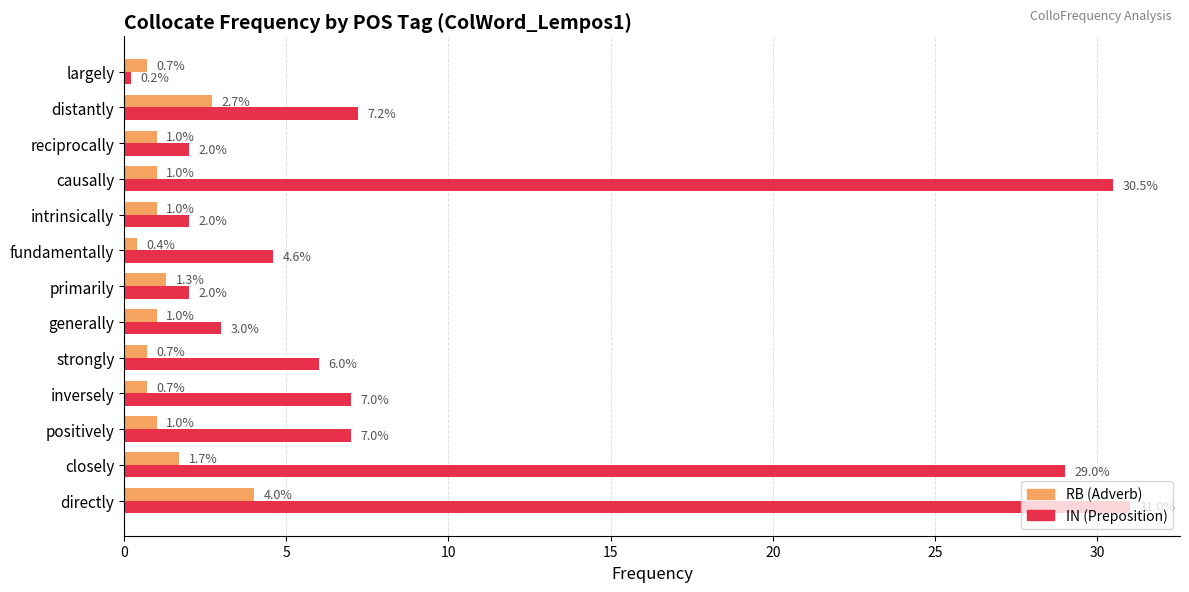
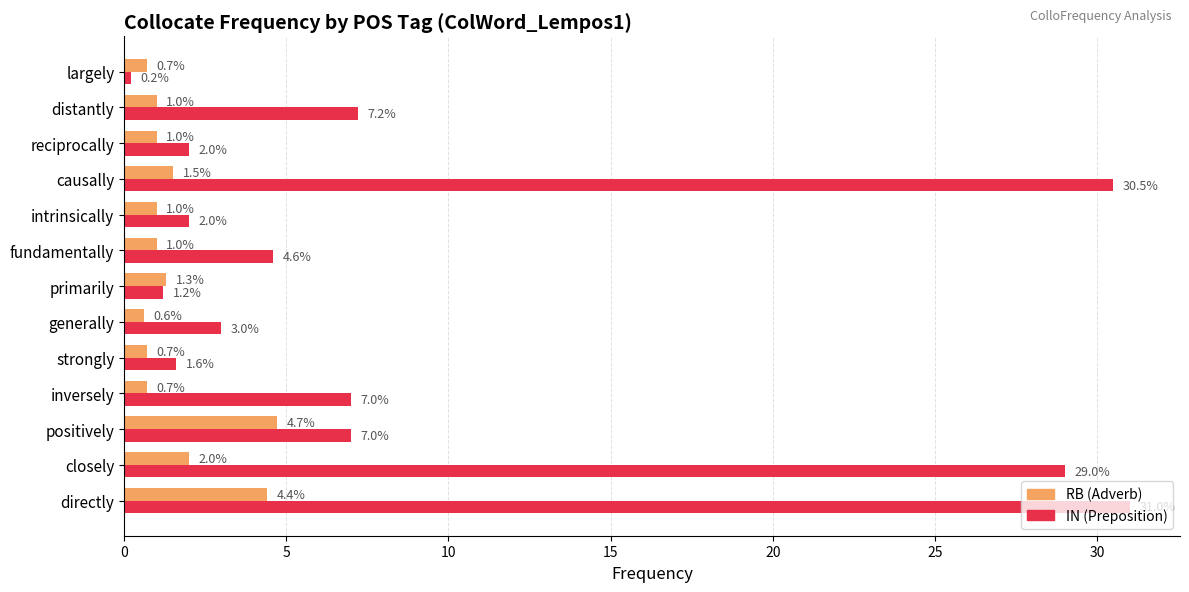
RB (Adverb), distantly: 2.7% -> 1.0%
RB (Adverb), causally: 1.0% -> 1.5%
RB (Adverb), fundamentally: 0.4% -> 1.0%
IN (Preposition), primarily: 2.0% -> 1.2%
RB (Adverb), generally: 1.0% -> 0.6%
IN (Preposition), strongly: 6.0% -> 1.6%
RB (Adverb), positively: 1.0% -> 4.7%
RB (Adverb), closely: 1.7% -> 2.0%
RB (Adverb), directly: 4.0% -> 4.4%
